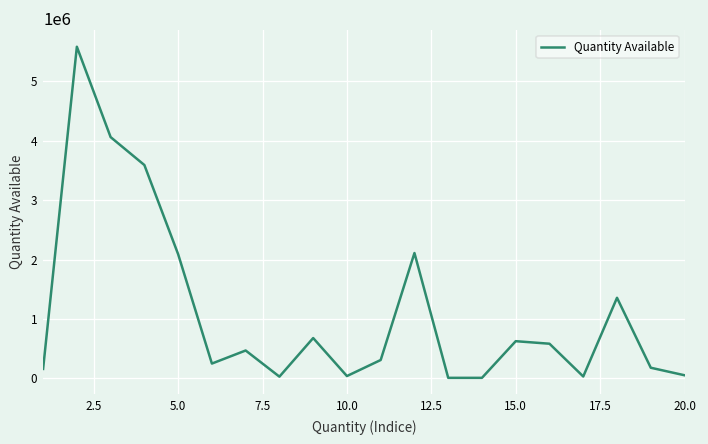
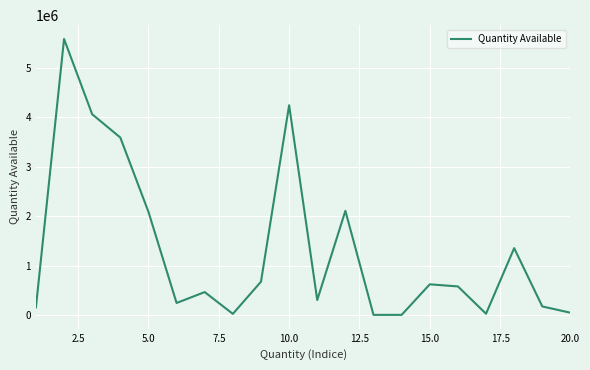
10.0: 0 -> 4200000
